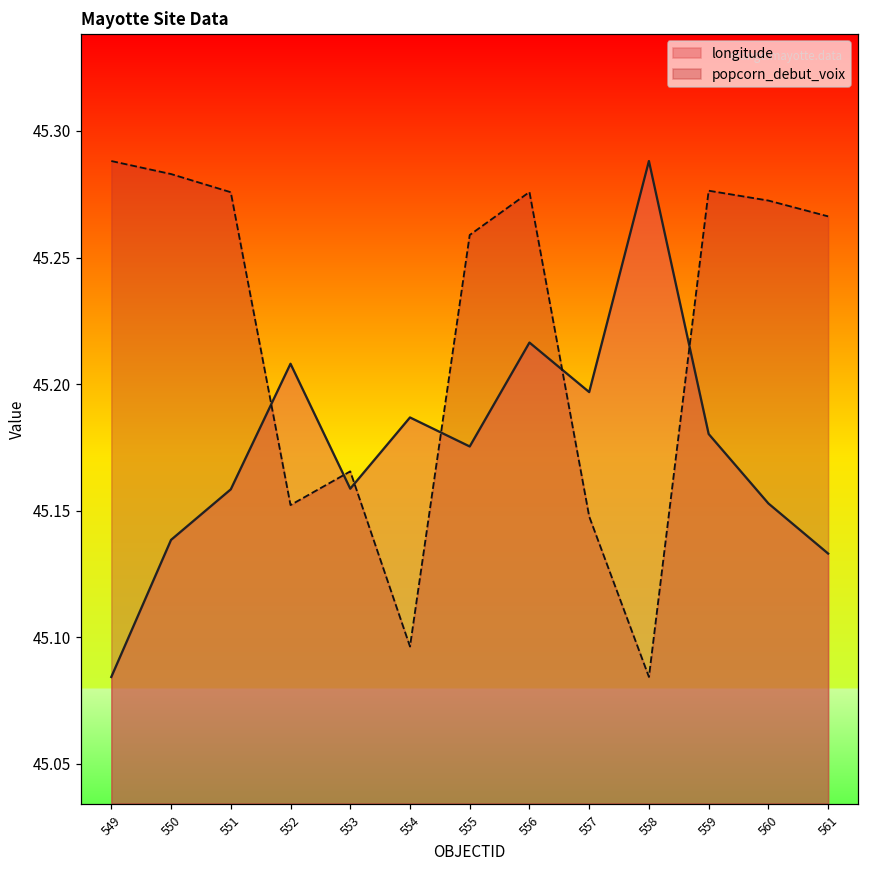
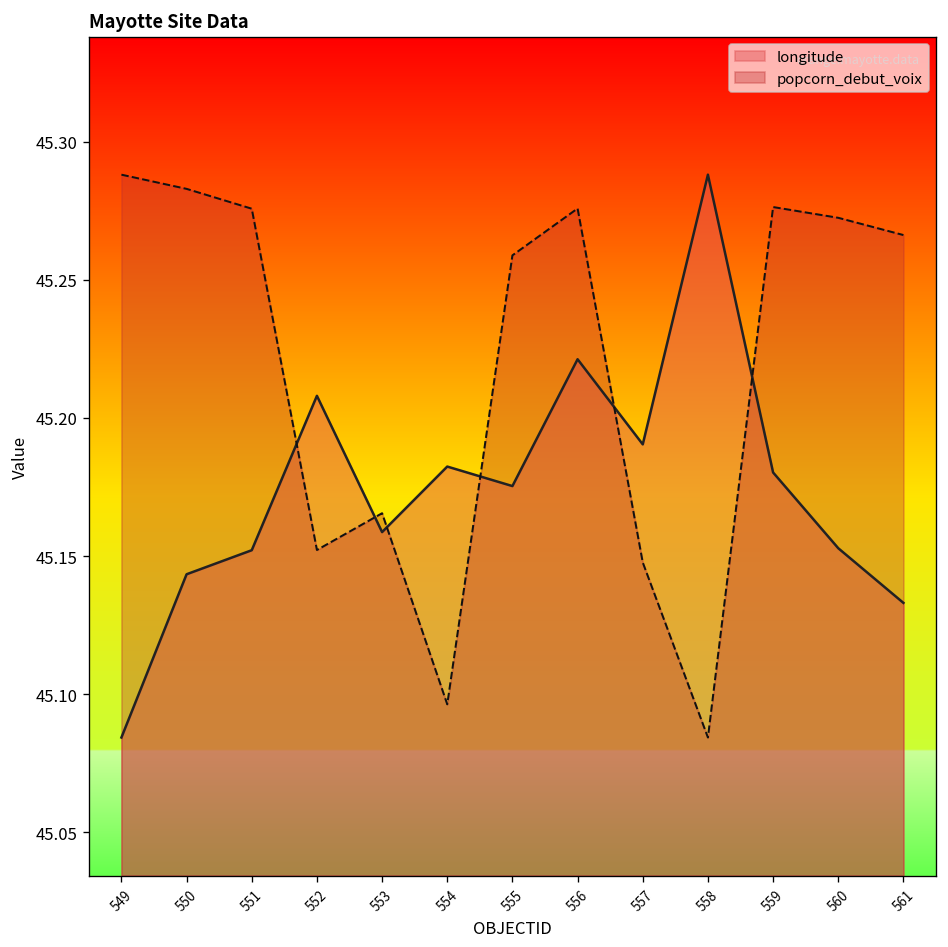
longitude, 550: 45.138 -> 45.143
longitude, 551: 45.158 -> 45.152
longitude, 554: 45.187 -> 45.182
longitude, 556: 45.216 -> 45.221
longitude, 557: 45.197 -> 45.190
